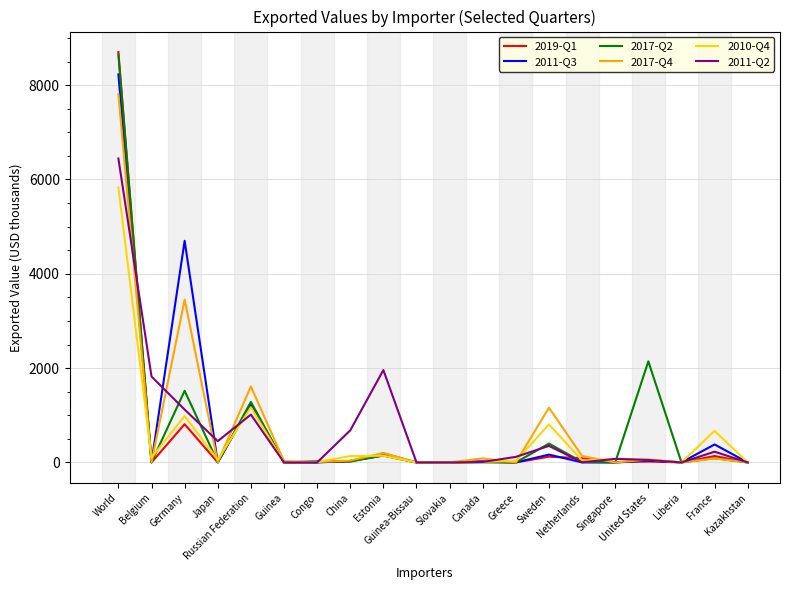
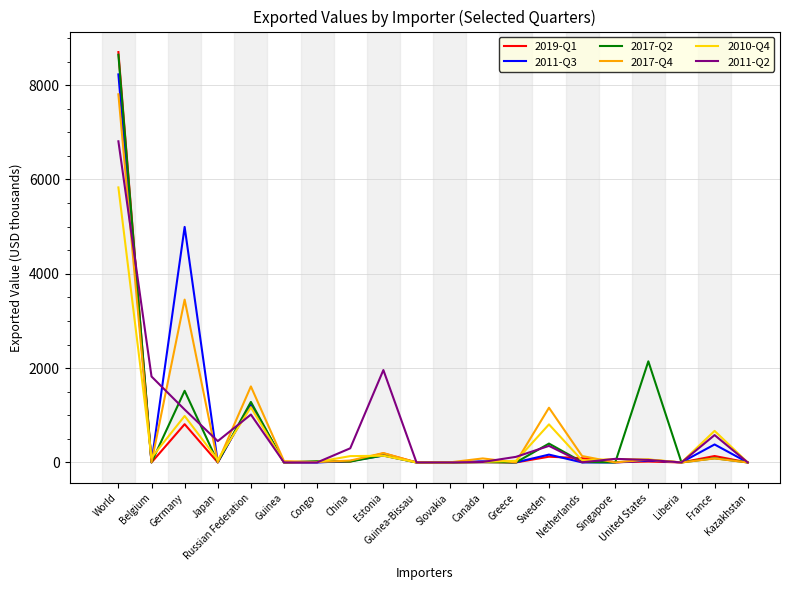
2011-Q2, World: 6400 -> 6800
2011-Q3, Germany: 4700 -> 5000
2011-Q2, China: 700 -> 300
2011-Q2, France: 200 -> 600
